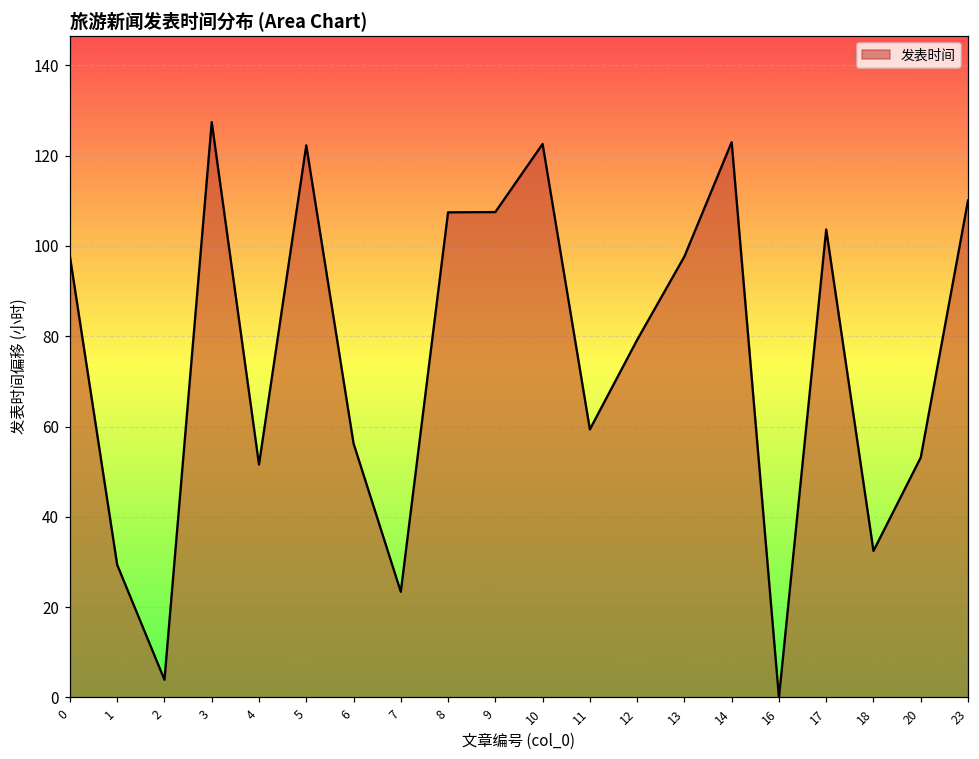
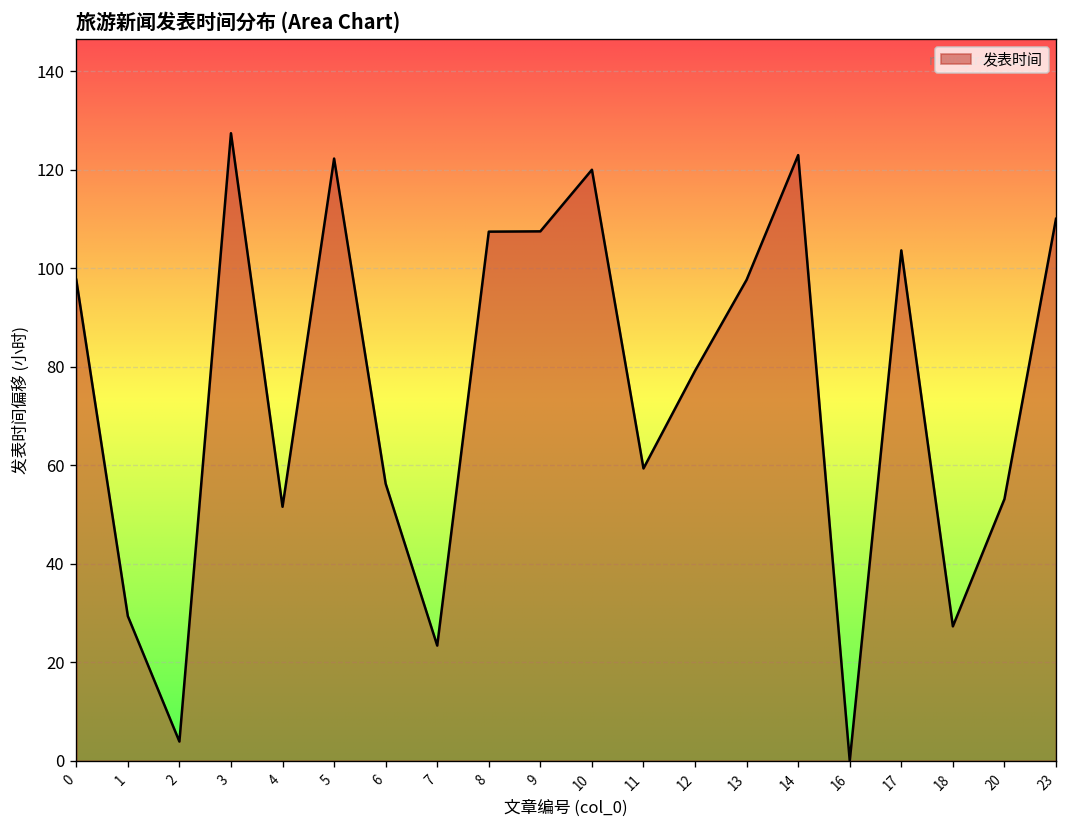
10: 123 -> 120
18: 32 -> 27
